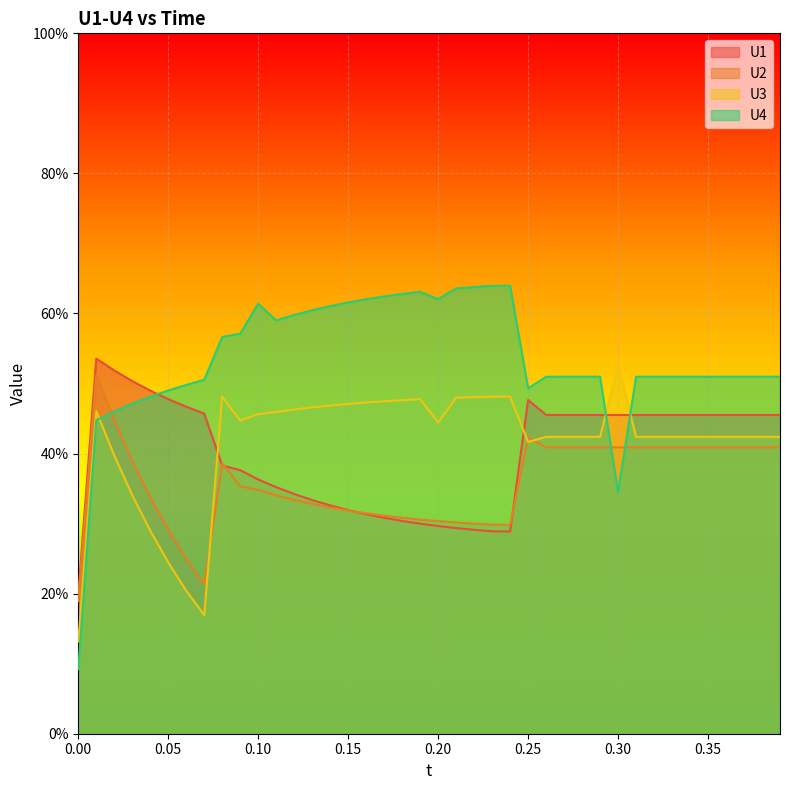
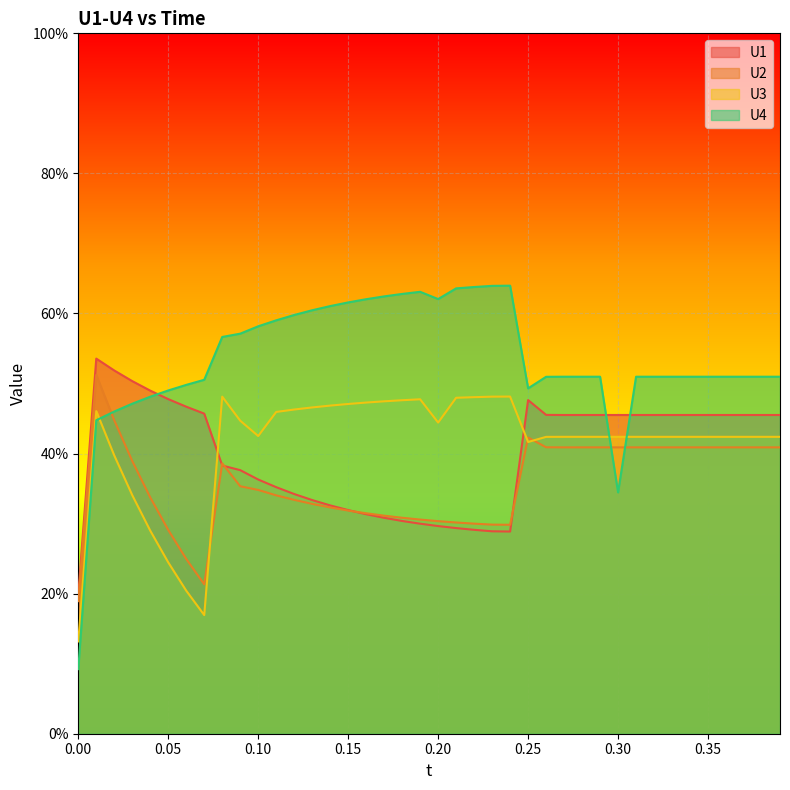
U3, 0.10: 46% -> 43%
U4, 0.10: 61% -> 58%
U3, 0.30: 53% -> 42%
